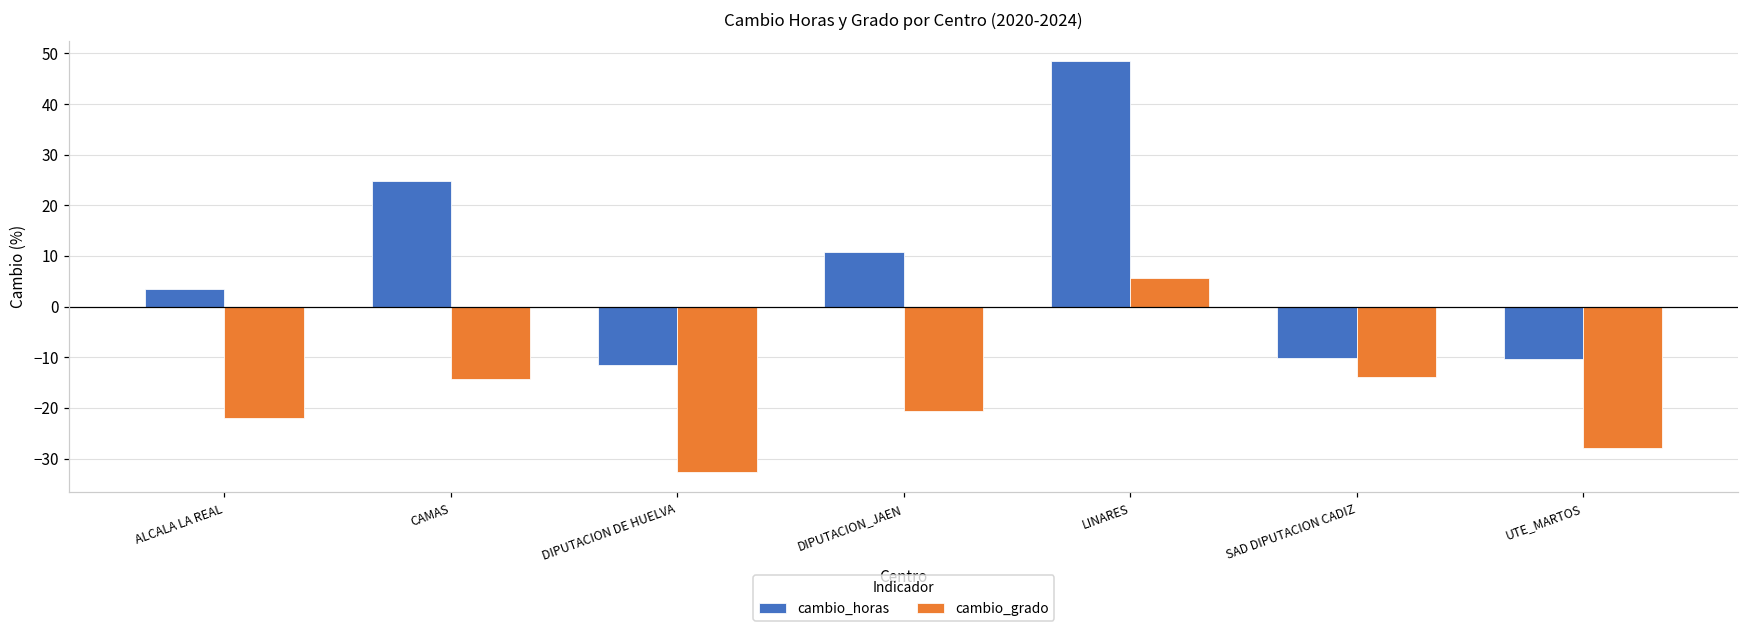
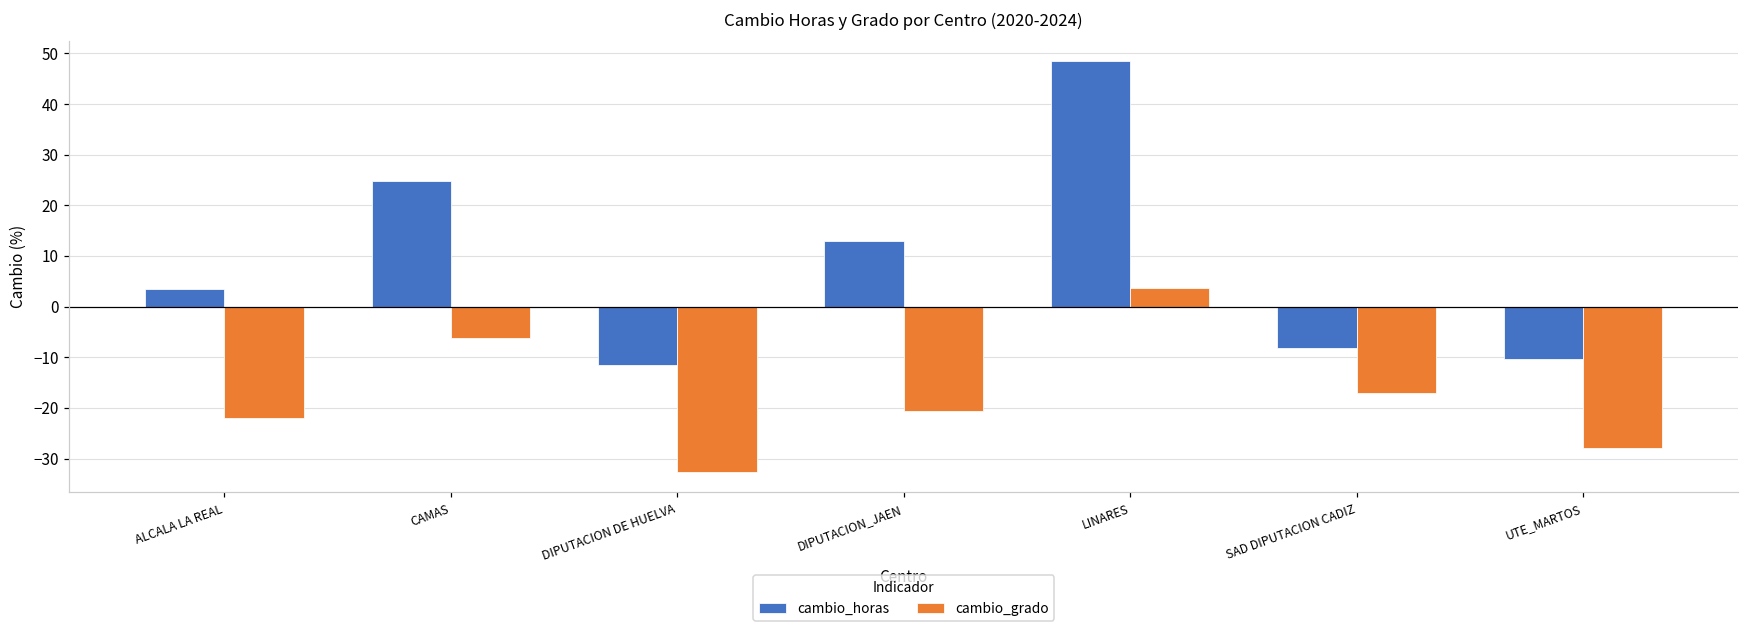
cambio_grado, CAMAS: -14 -> -6
cambio_horas, DIPUTACION_JAEN: 11 -> 13
cambio_grado, LINARES: 6 -> 4
cambio_horas, SAD DIPUTACION CADIZ: -10 -> -8
cambio_grado, SAD DIPUTACION CADIZ: -14 -> -17
